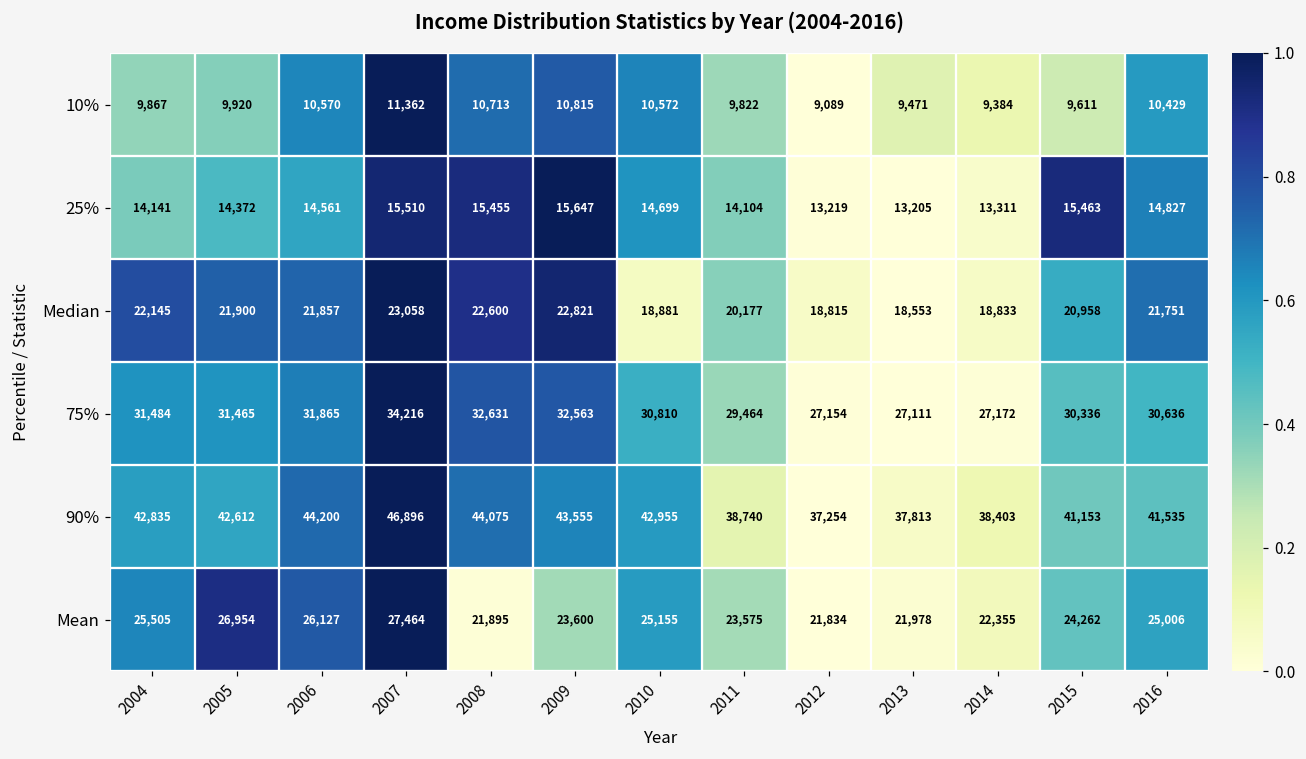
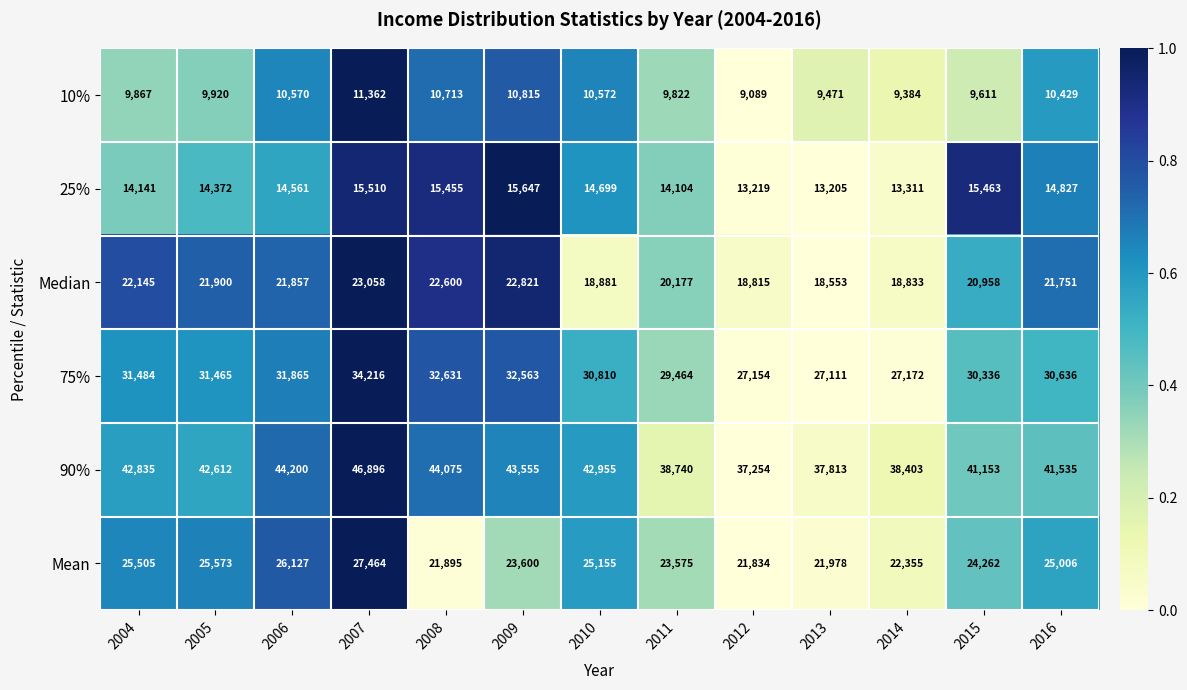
Mean, 2005: 26,954 -> 25,573
